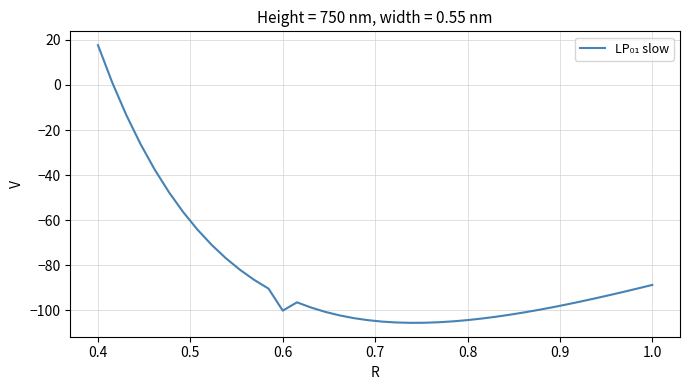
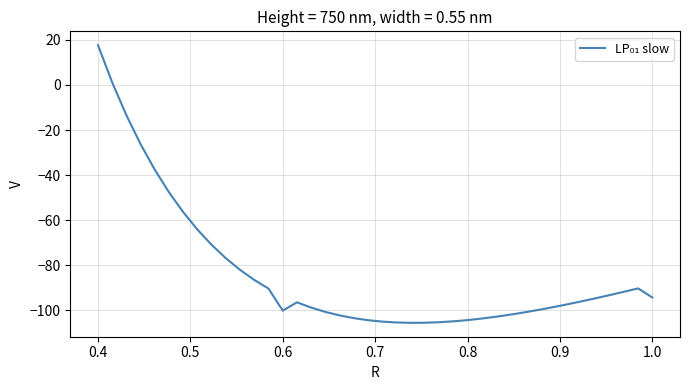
1.0: -89 -> -94
